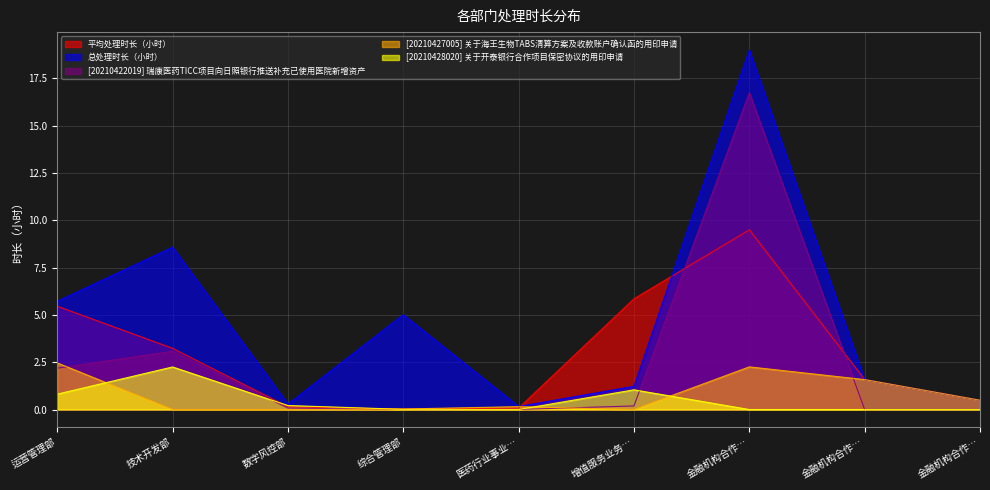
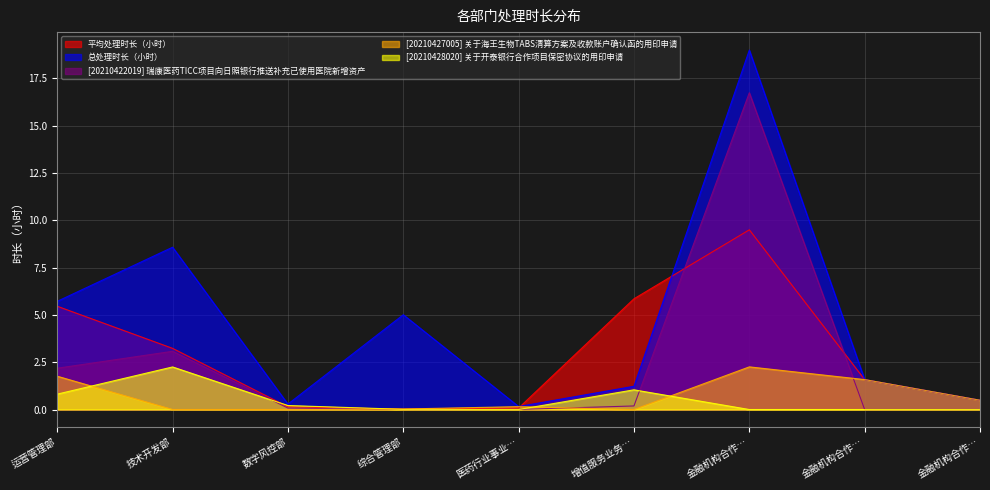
[20210427005] 关于海王生物TABS清算方案及收款账户确认函的用印申请, 运营管理部: 2.5 -> 1.8
